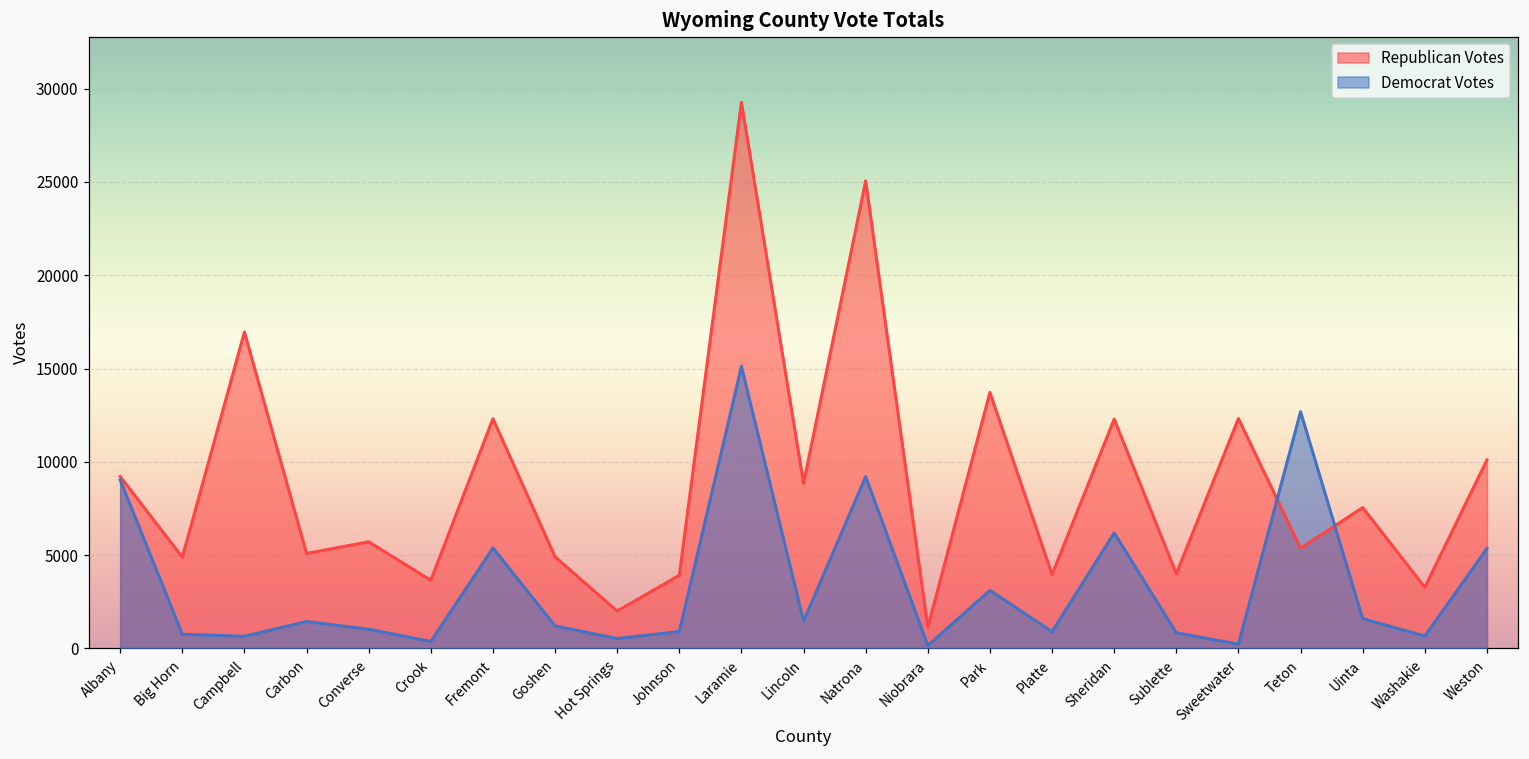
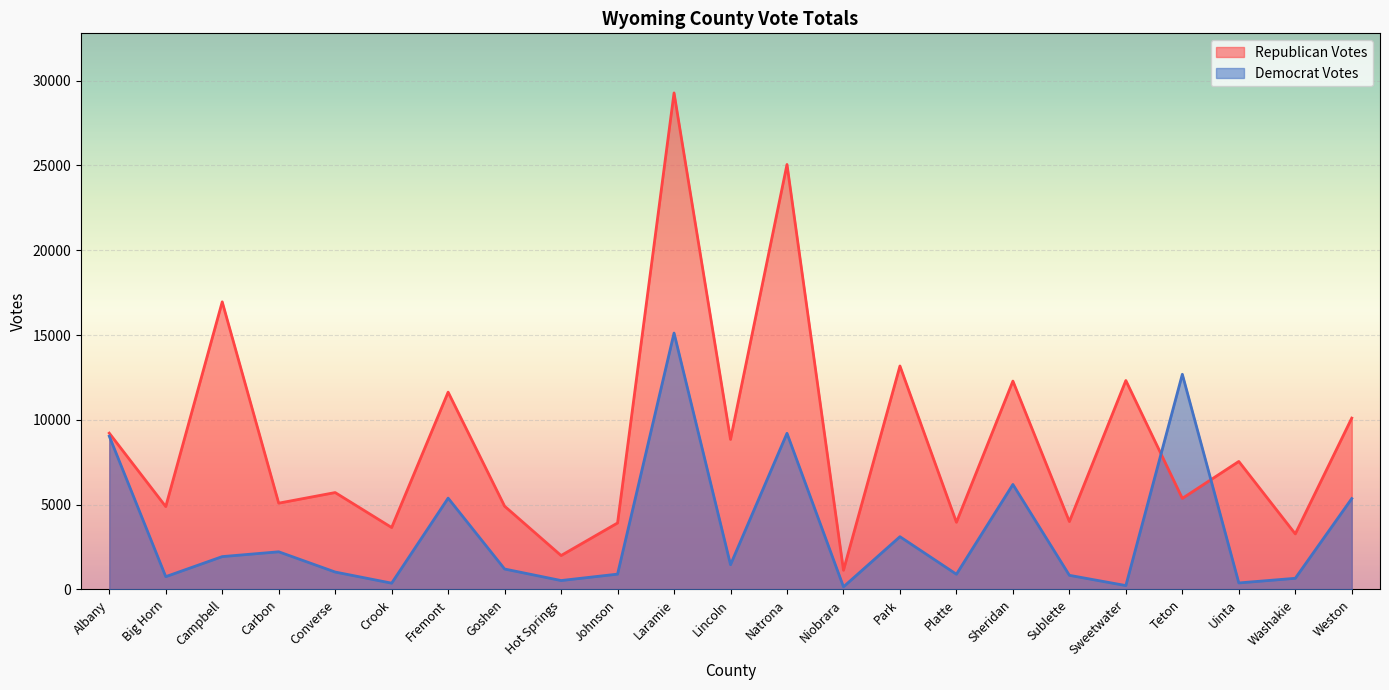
Democrat Votes, Campbell: 700 -> 1900
Democrat Votes, Carbon: 1400 -> 2200
Republican Votes, Fremont: 12300 -> 11600
Republican Votes, Park: 13700 -> 13200
Democrat Votes, Uinta: 1600 -> 400
